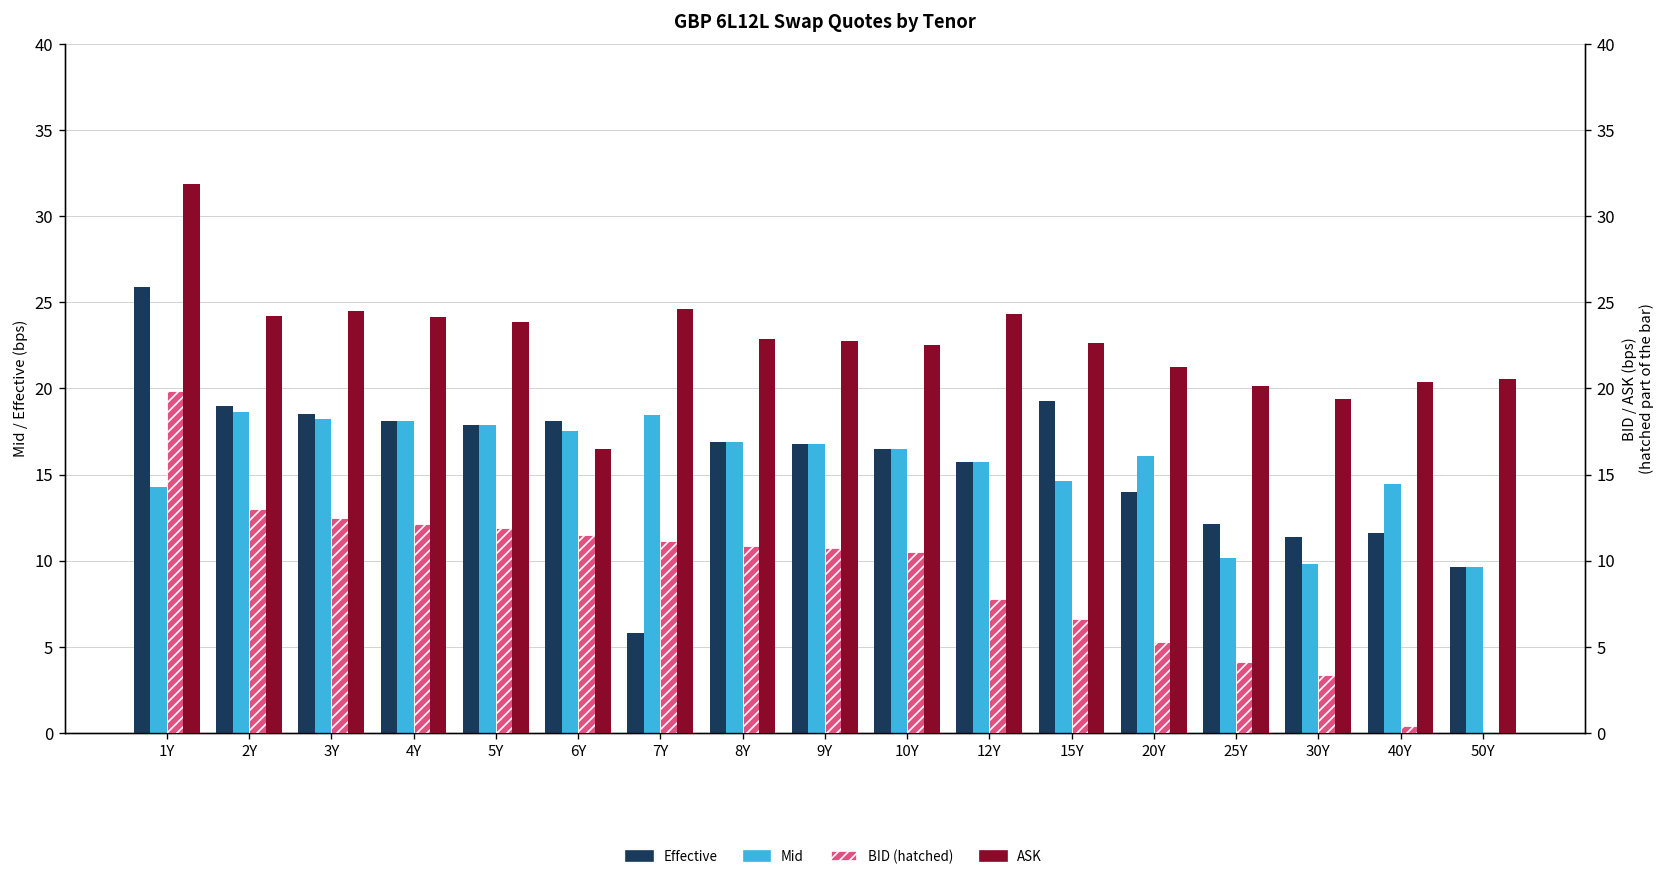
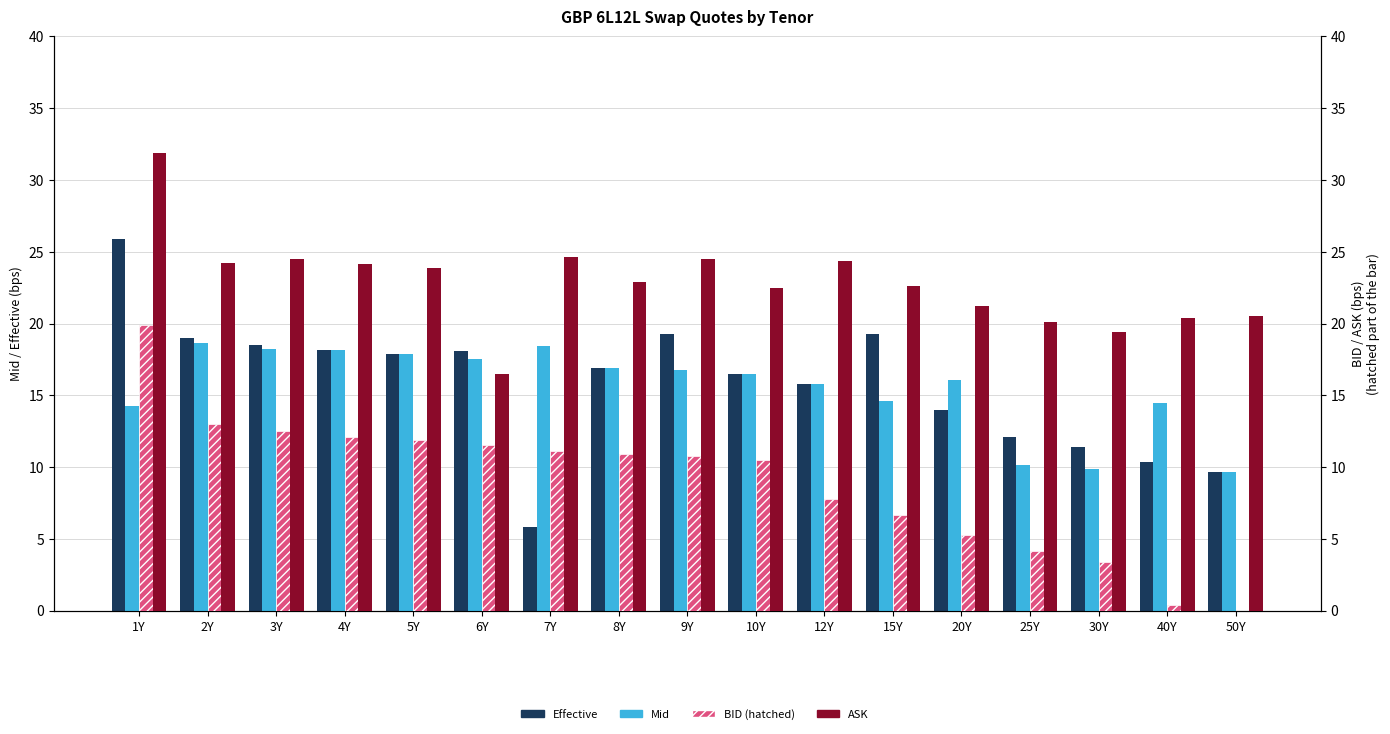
Effective, 9Y: 16.8 -> 19.3
Effective, 40Y: 11.6 -> 10.4
ASK, 9Y: 22.8 -> 24.5
